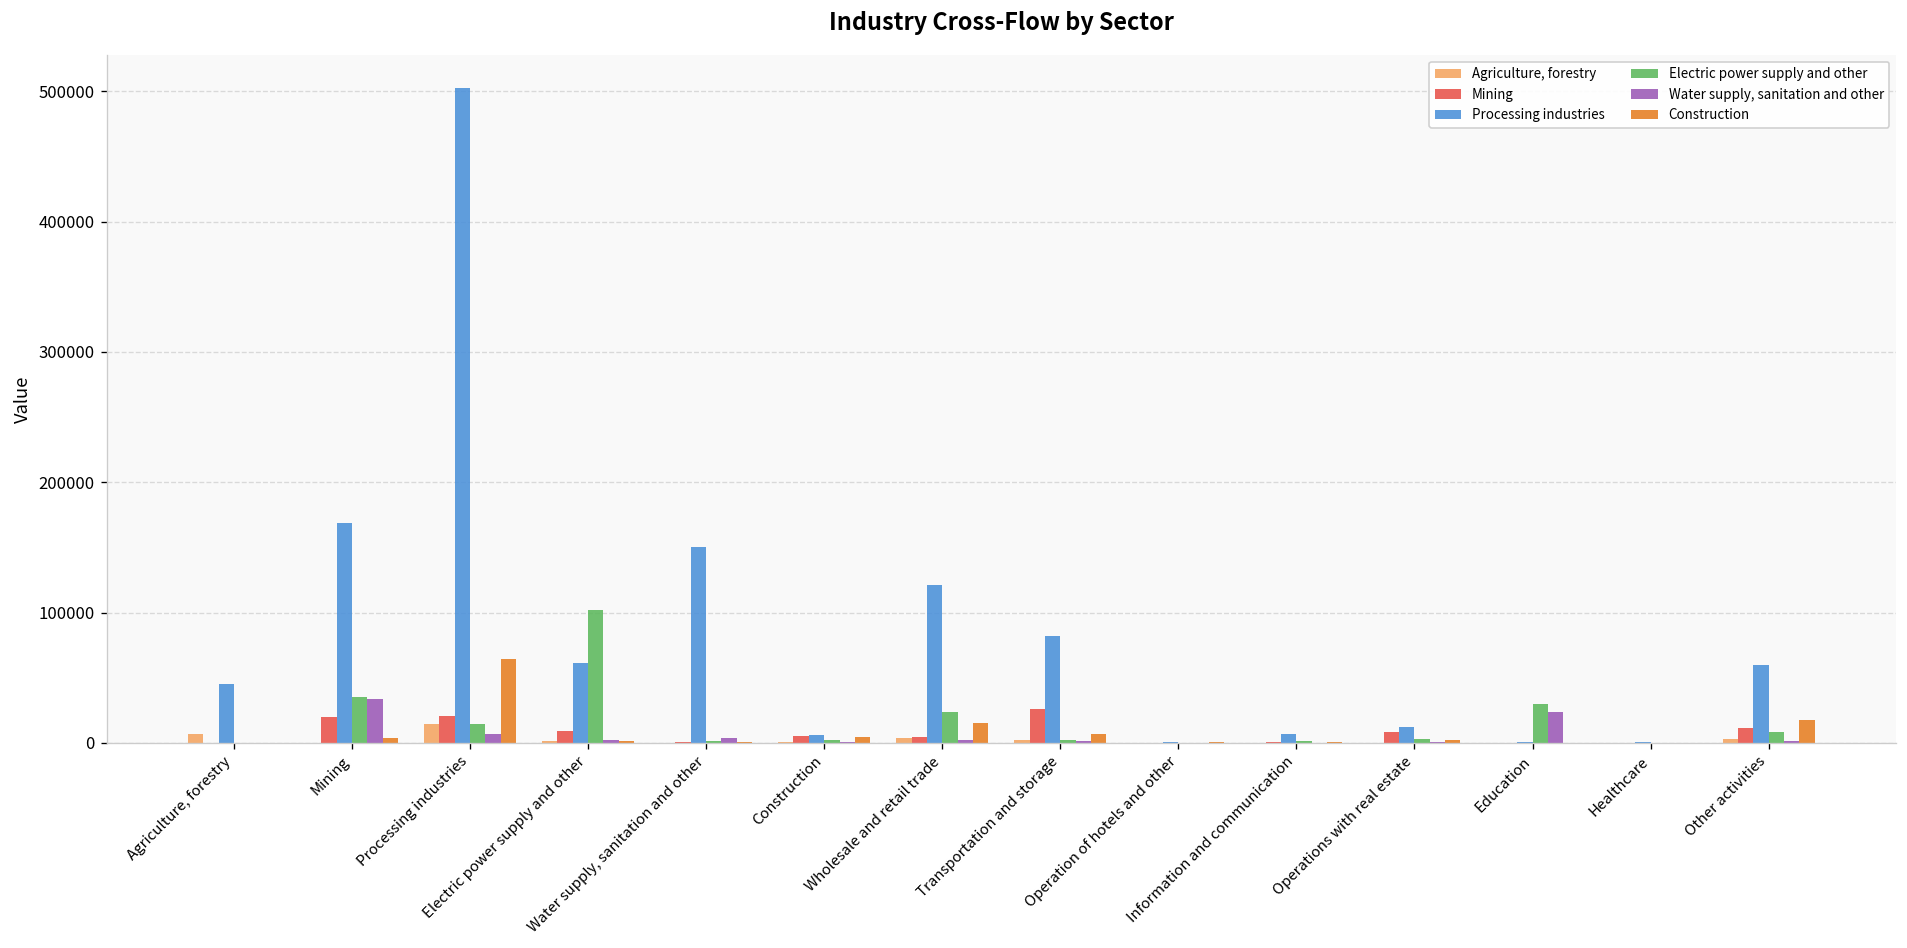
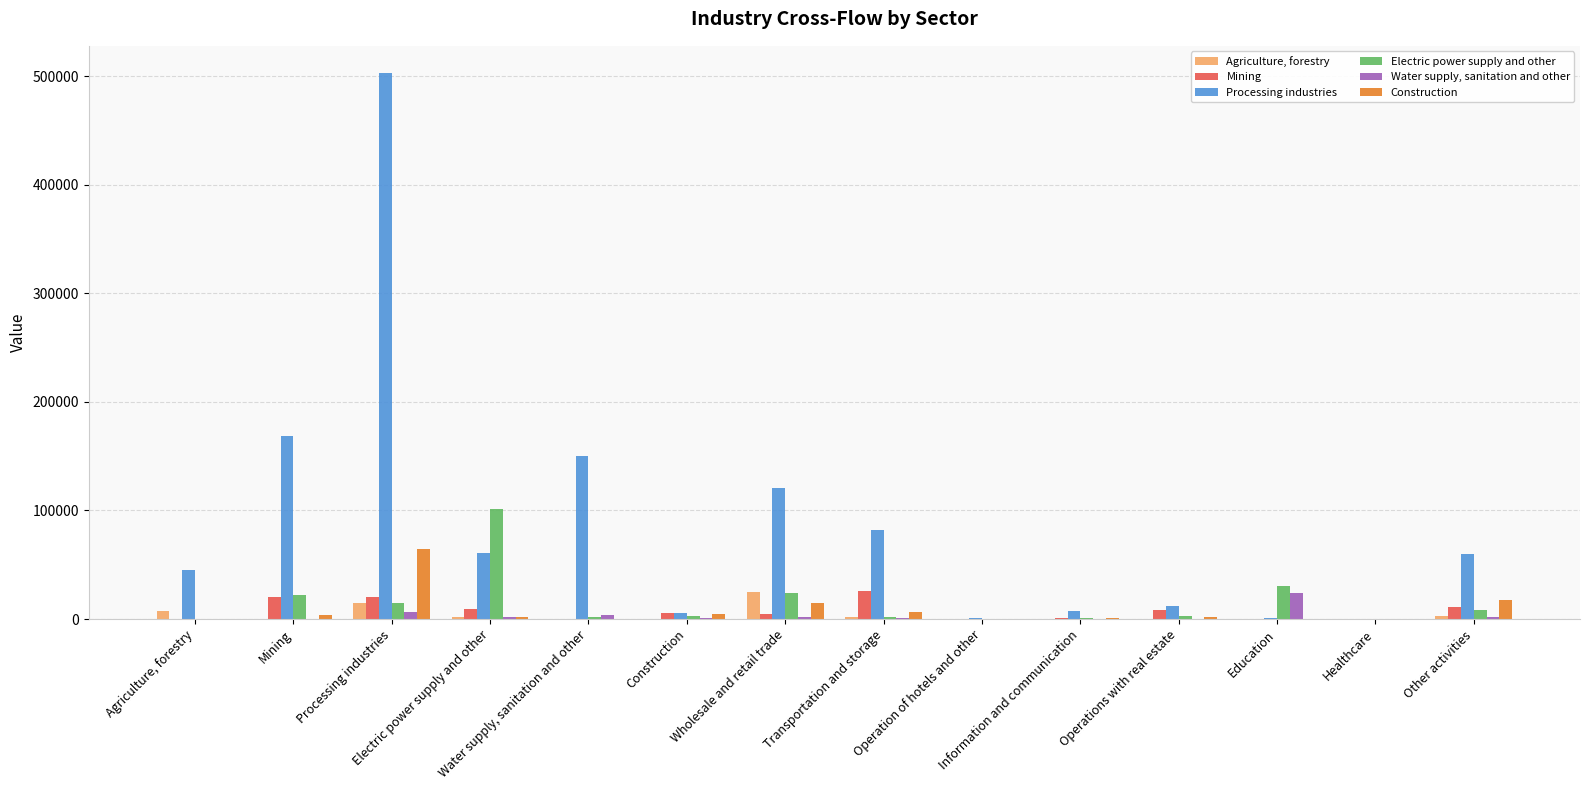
Electric power supply and other, Mining: 35000 -> 22000
Water supply, sanitation and other, Mining: 33000 -> 0
Agriculture, forestry, Wholesale and retail trade: 4000 -> 25000
